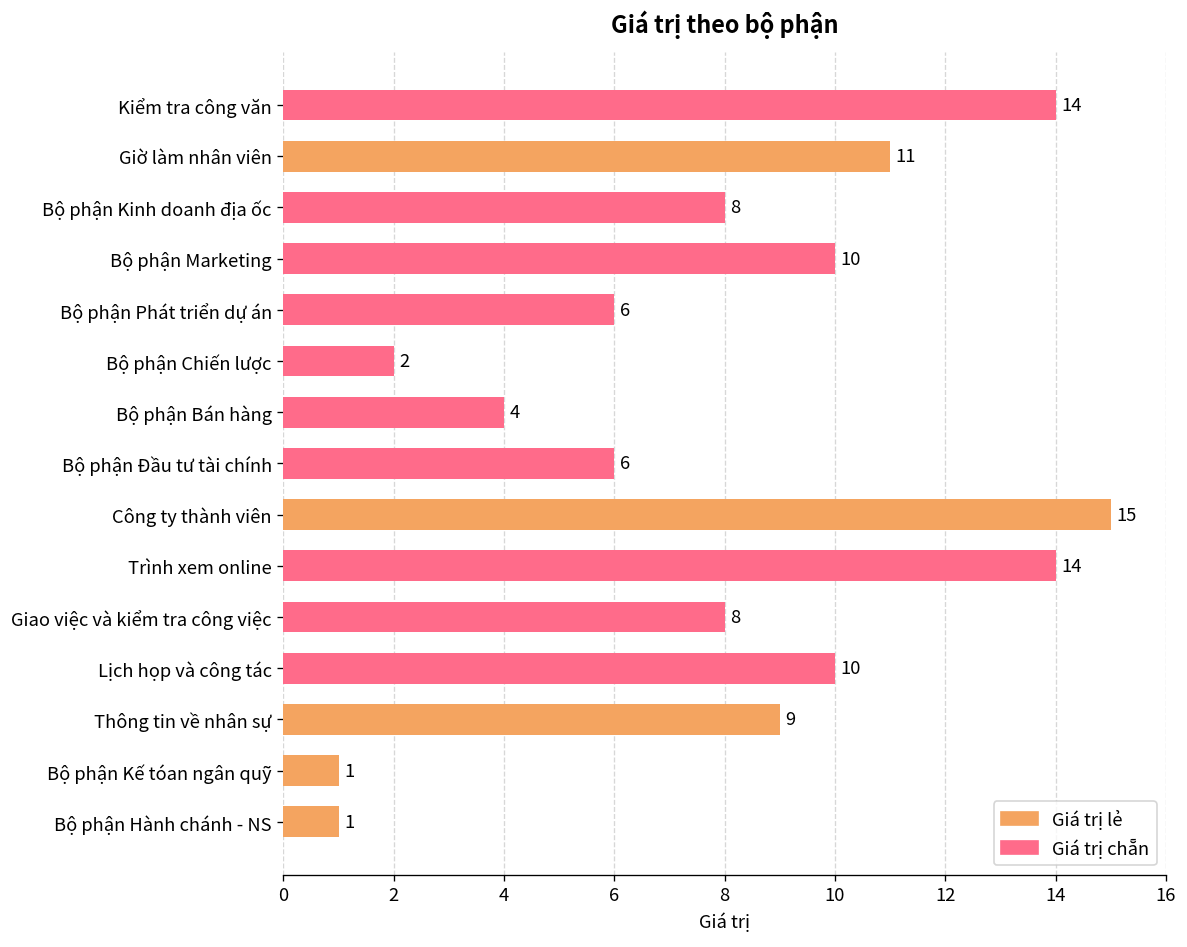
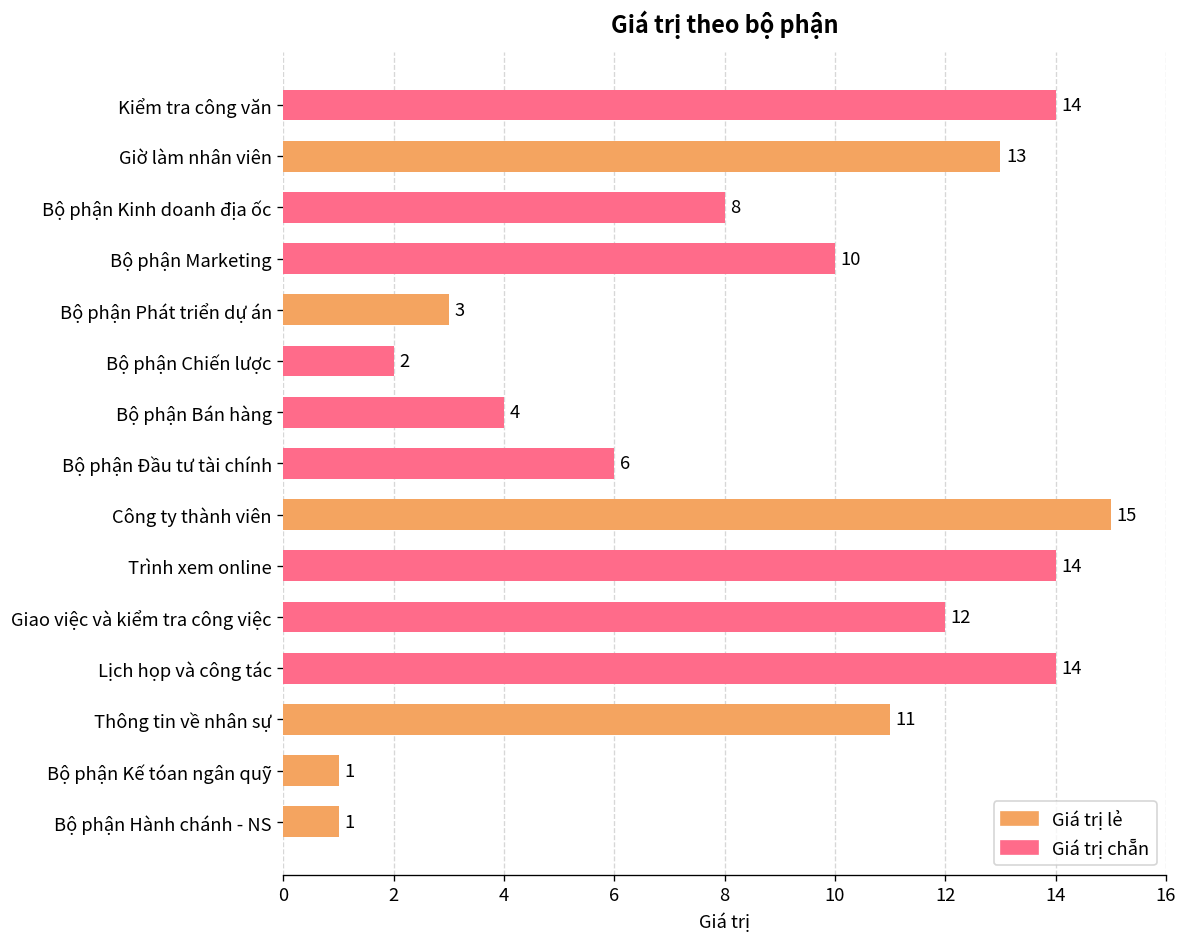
Giờ làm nhân viên: 11 -> 13
Bộ phận Phát triển dự án: 6 -> 3
Giao việc và kiểm tra công việc: 8 -> 12
Lịch họp và công tác: 10 -> 14
Thông tin về nhân sự: 9 -> 11
